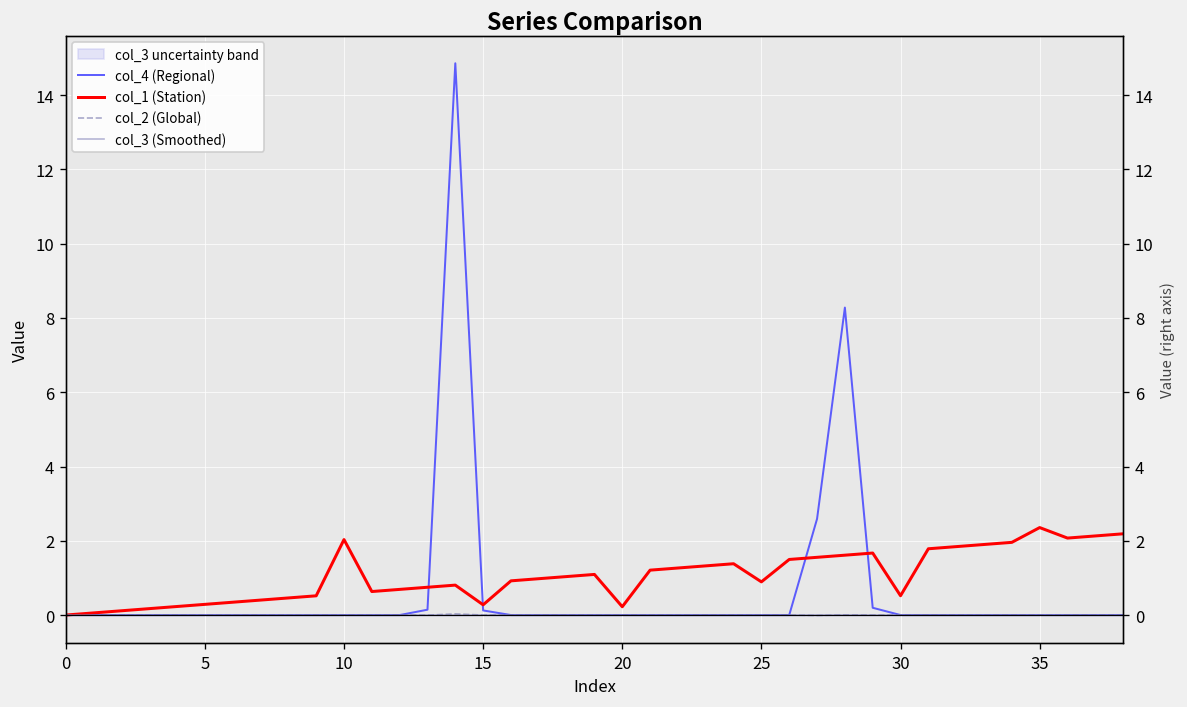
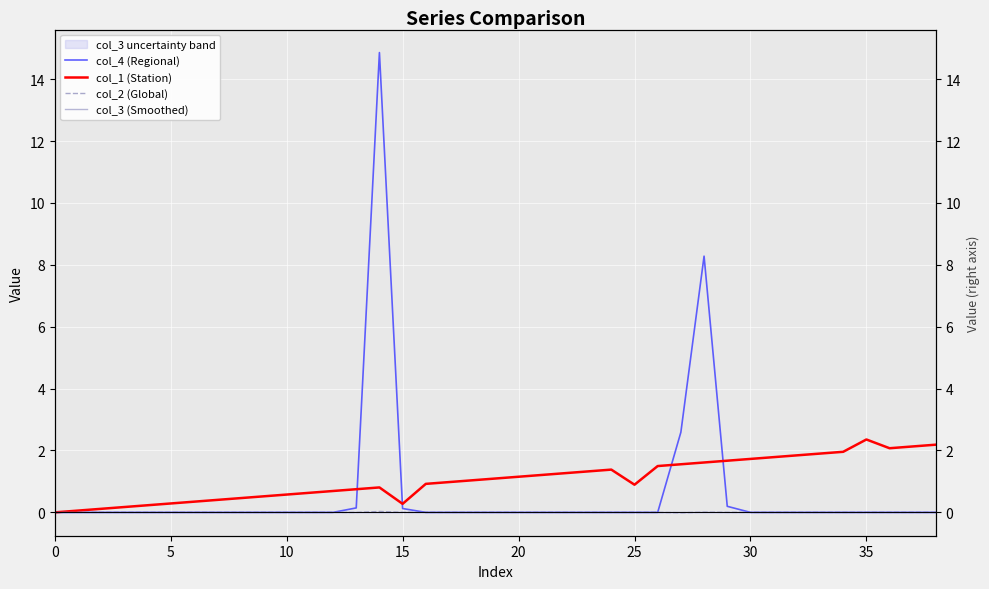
col_1 (Station), 10: 2.0 -> 0.6
col_1 (Station), 20: 0.2 -> 1.2
col_1 (Station), 30: 0.5 -> 1.7
